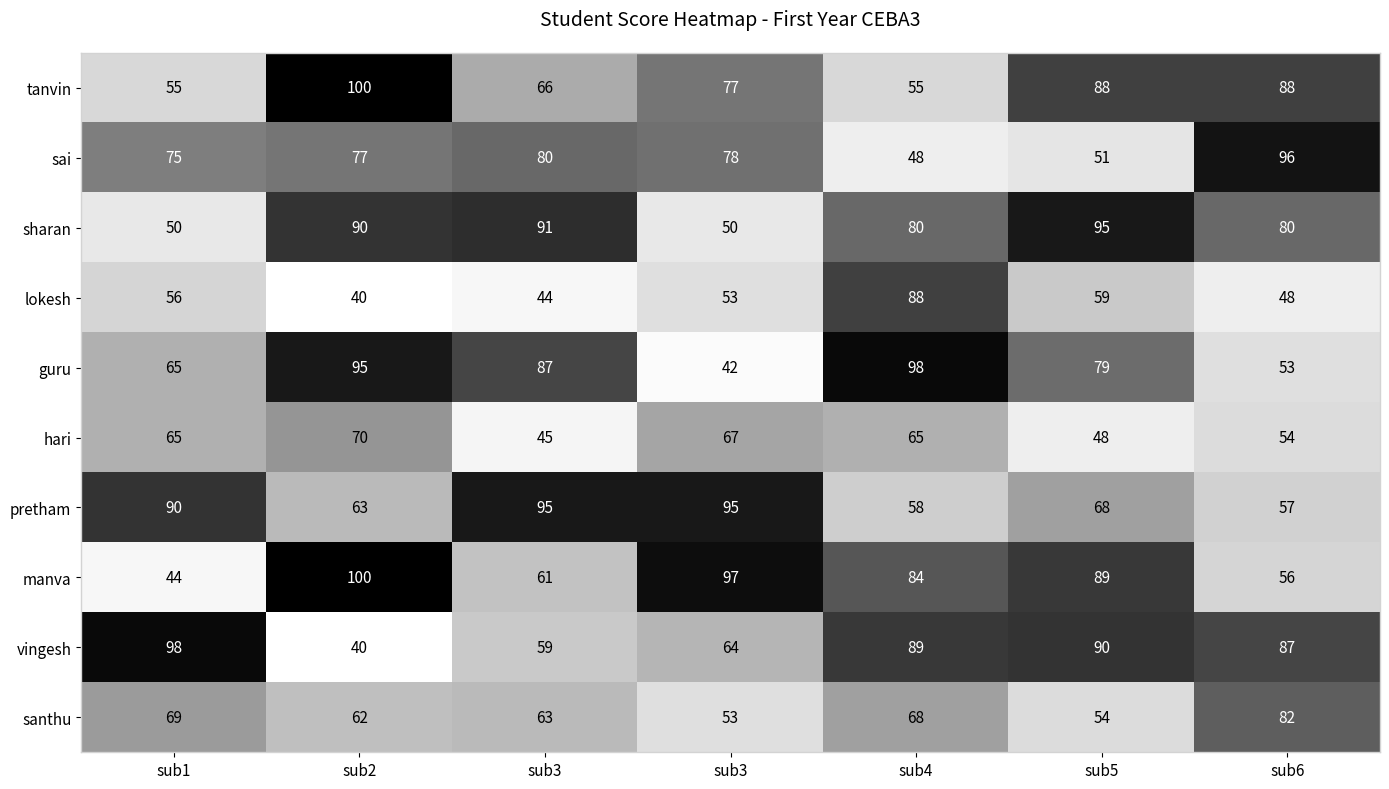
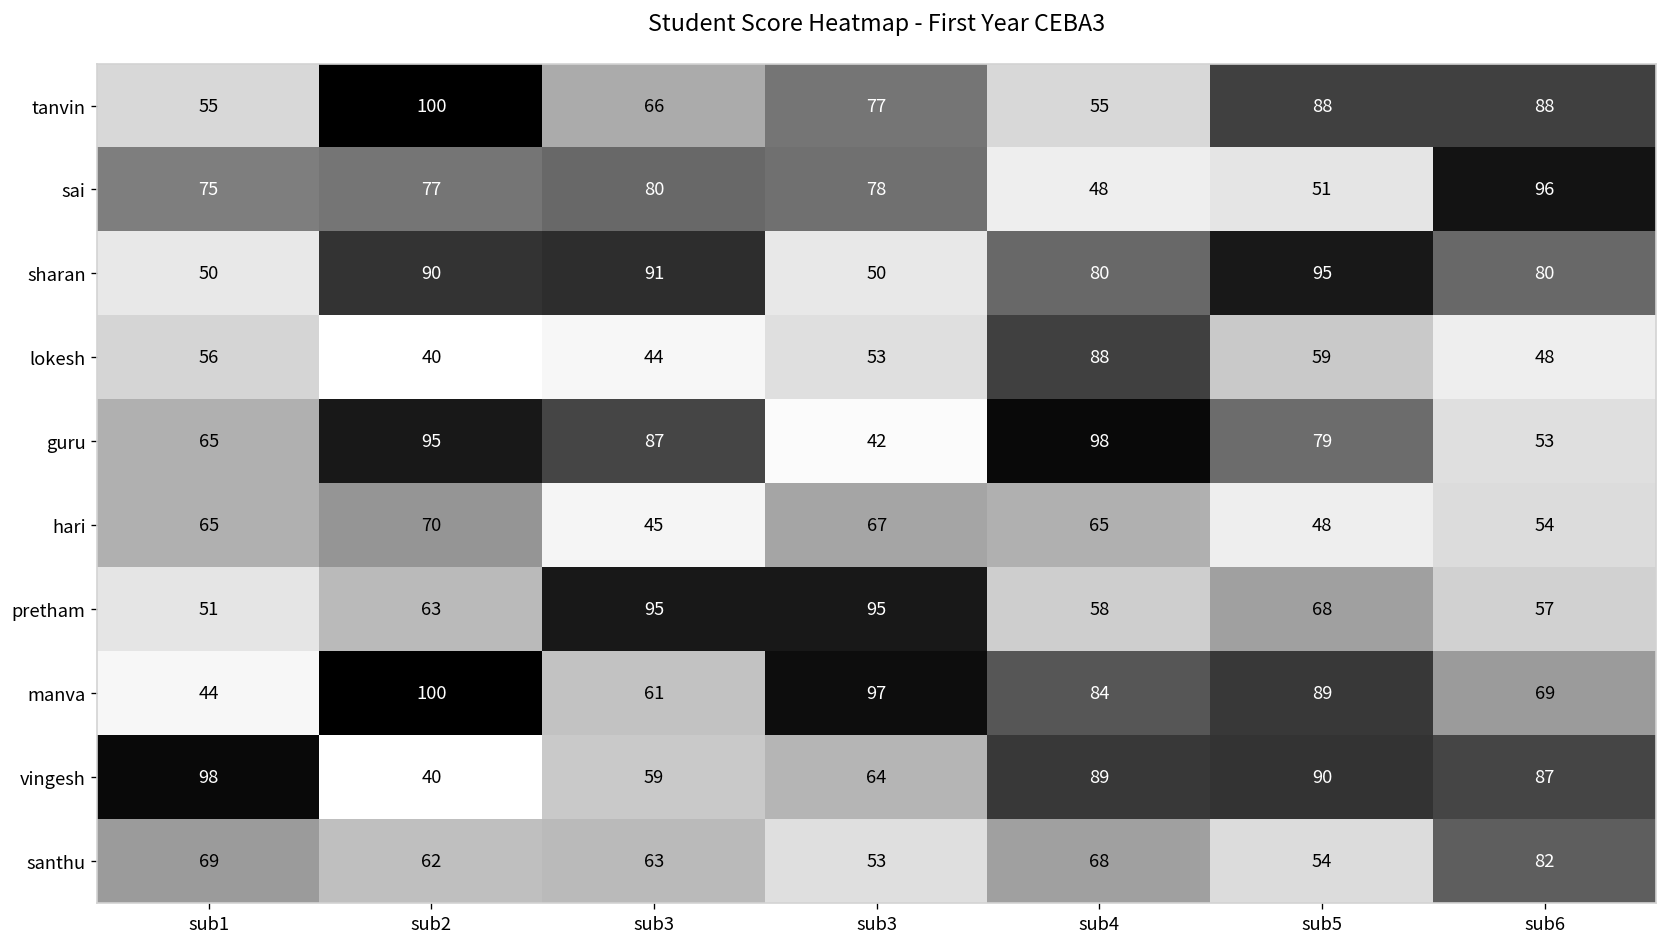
pretham, sub1: 90 -> 51
manva, sub6: 56 -> 69
